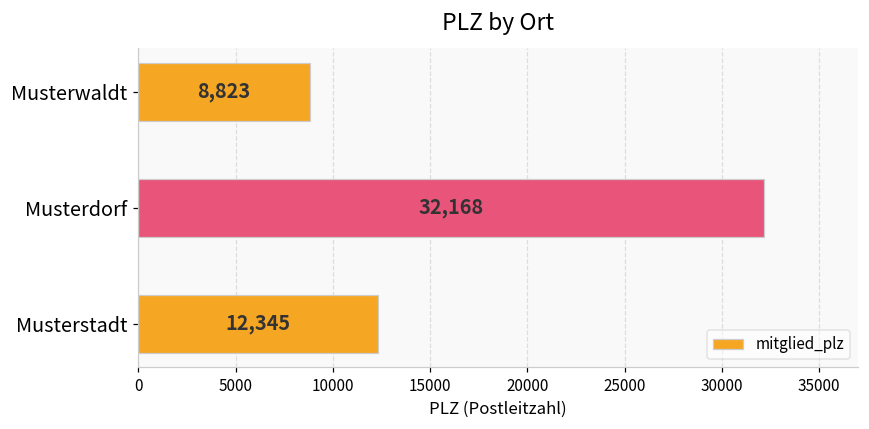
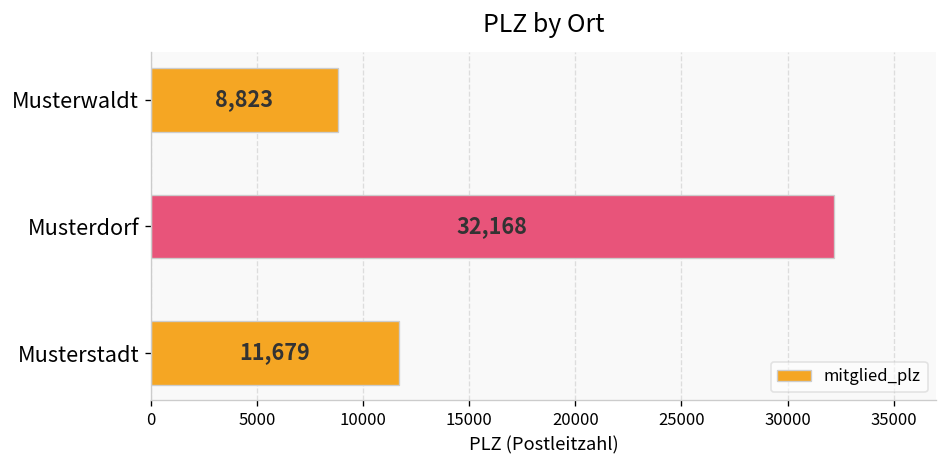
Musterstadt: 12,345 -> 11,679
